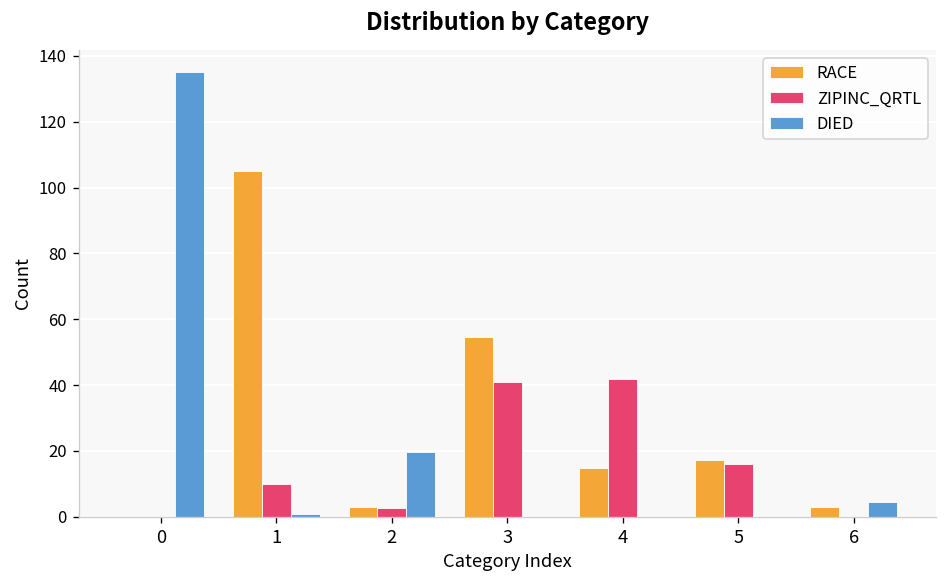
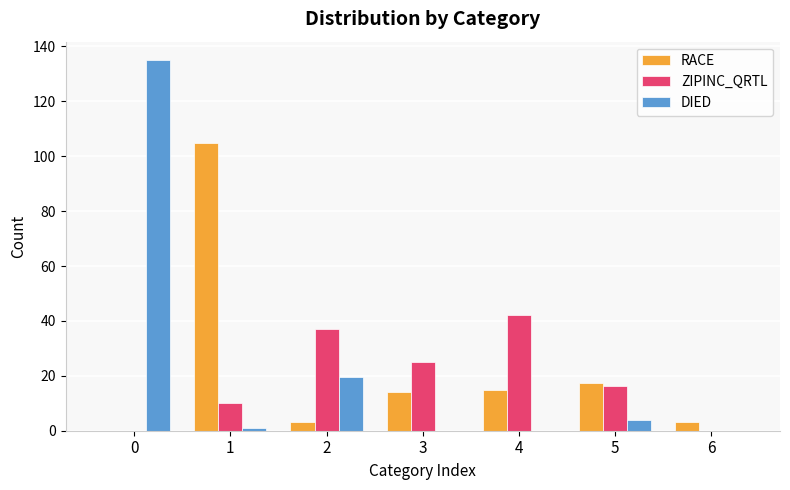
ZIPINC_QRTL, 2: 3 -> 37
RACE, 3: 55 -> 14
ZIPINC_QRTL, 3: 41 -> 25
DIED, 5: 0 -> 4
DIED, 6: 4 -> 0
